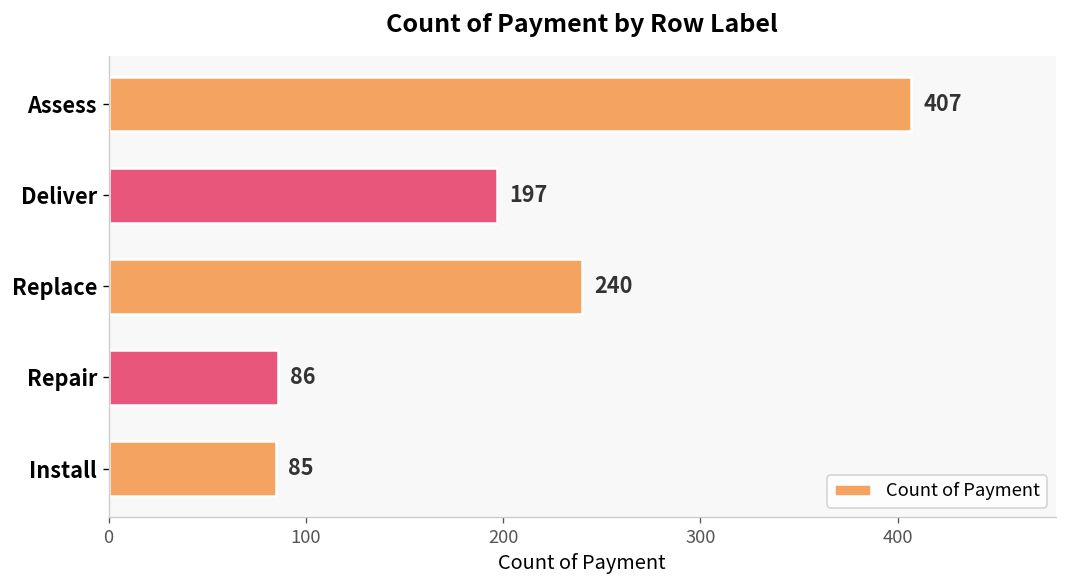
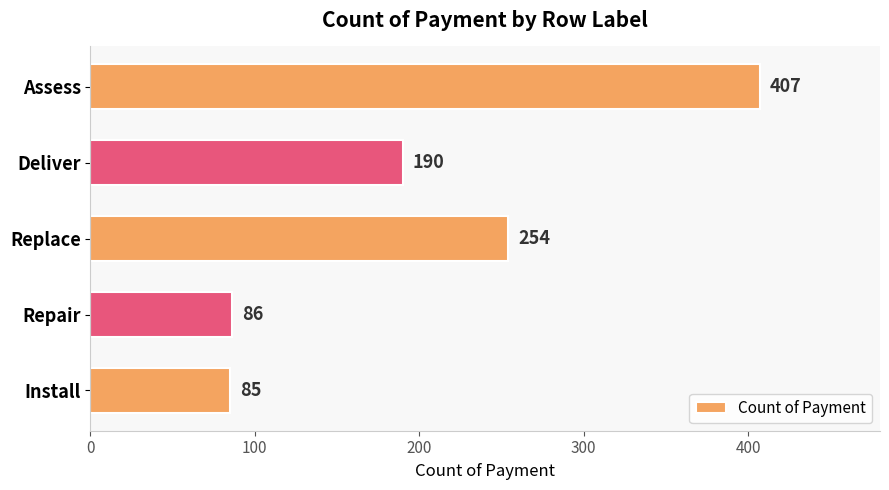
Deliver: 197 -> 190
Replace: 240 -> 254
